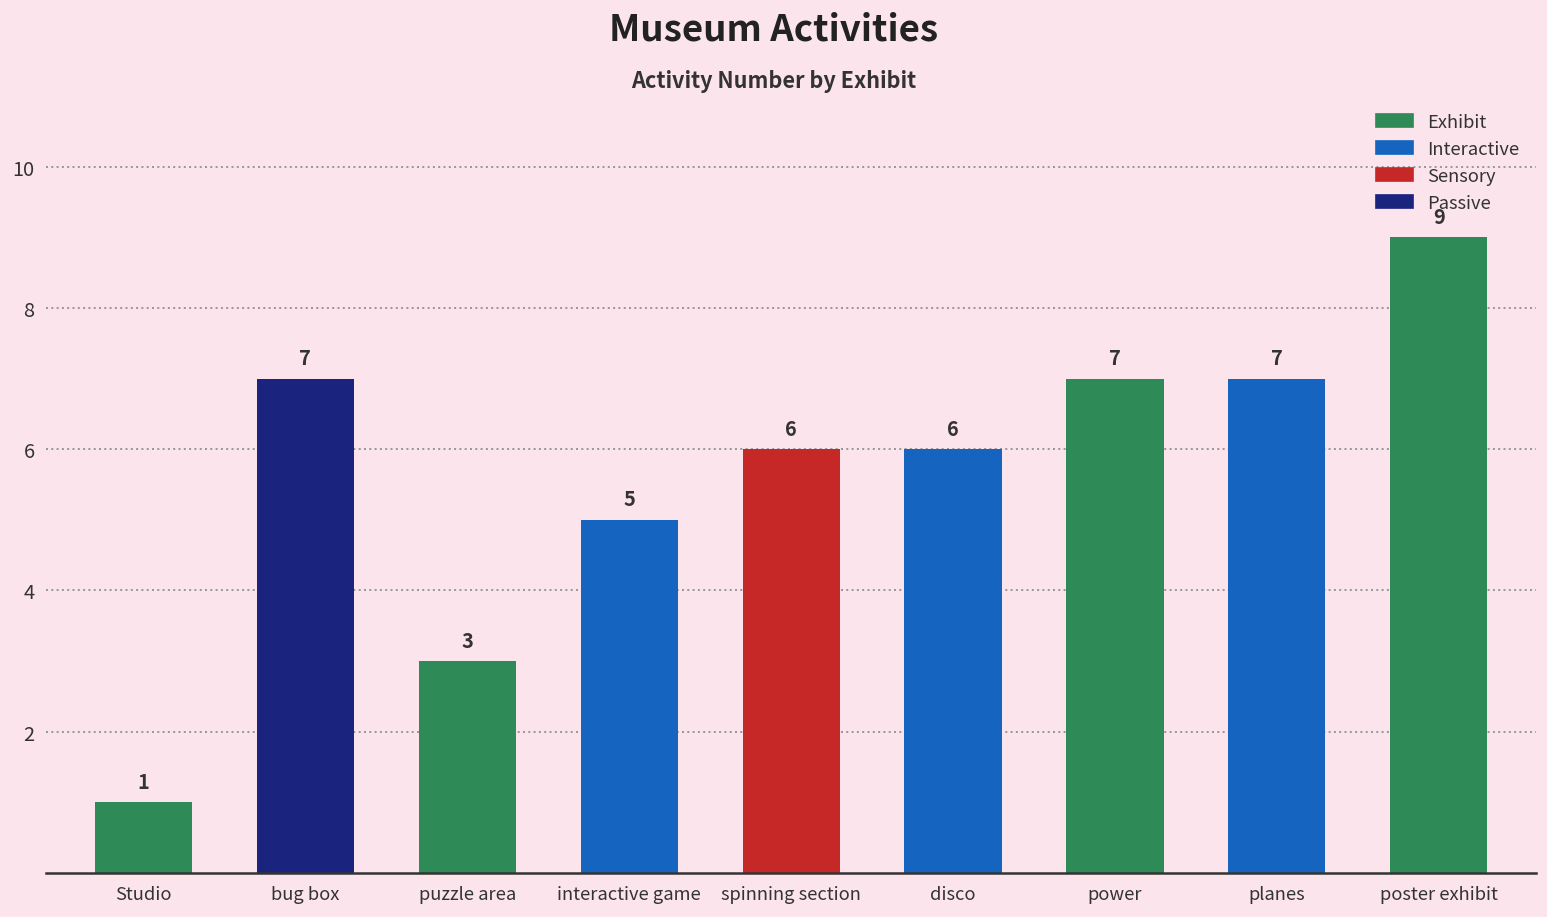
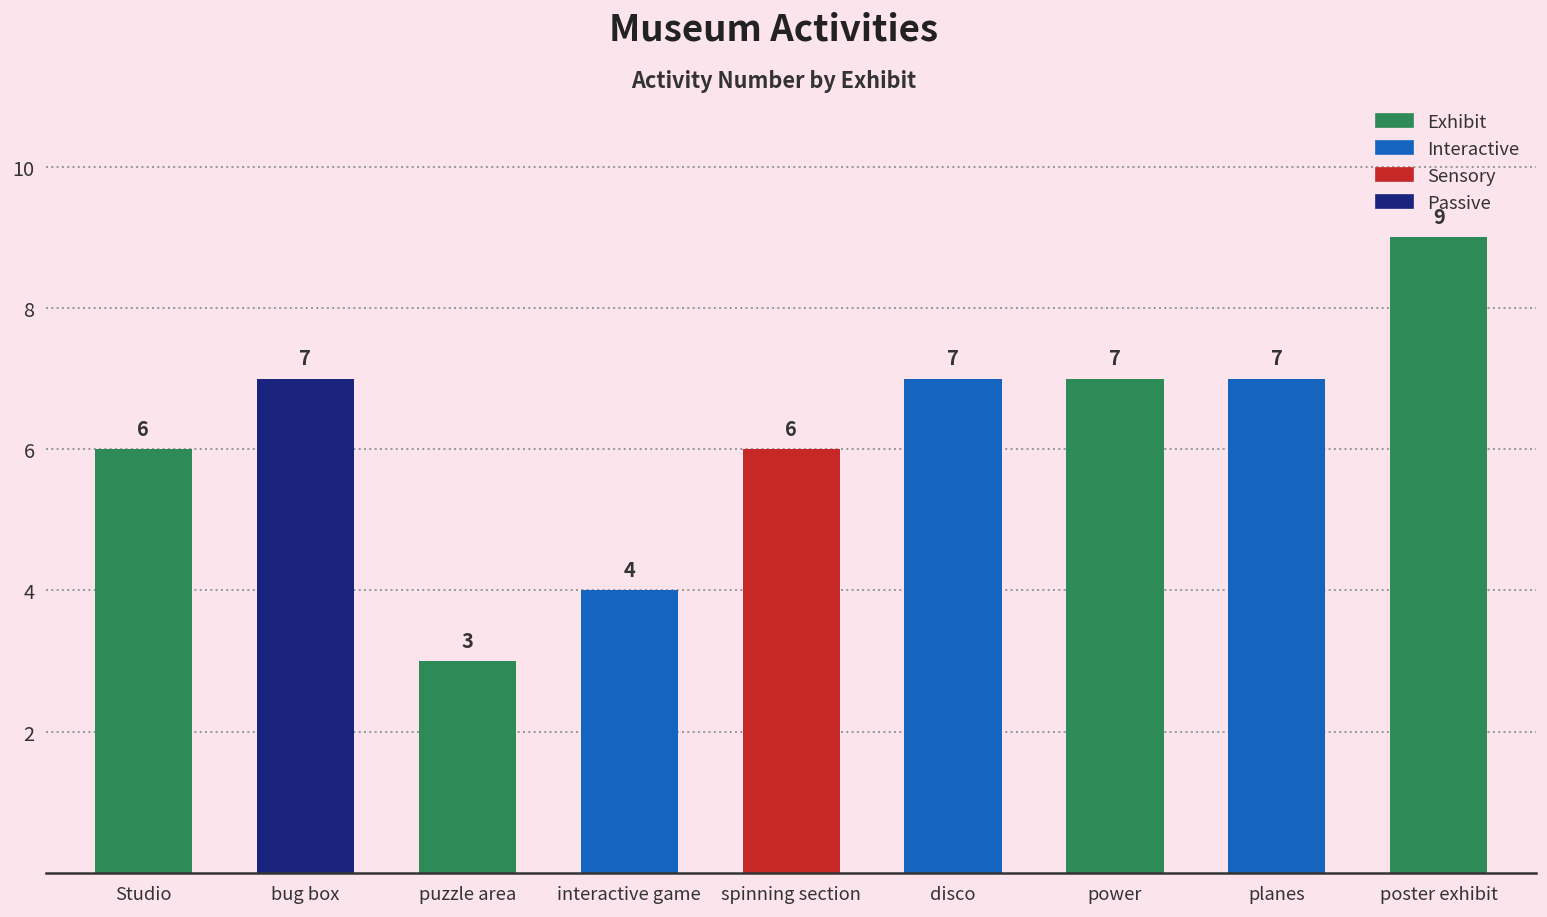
Studio: 1 -> 6
interactive game: 5 -> 4
disco: 6 -> 7
